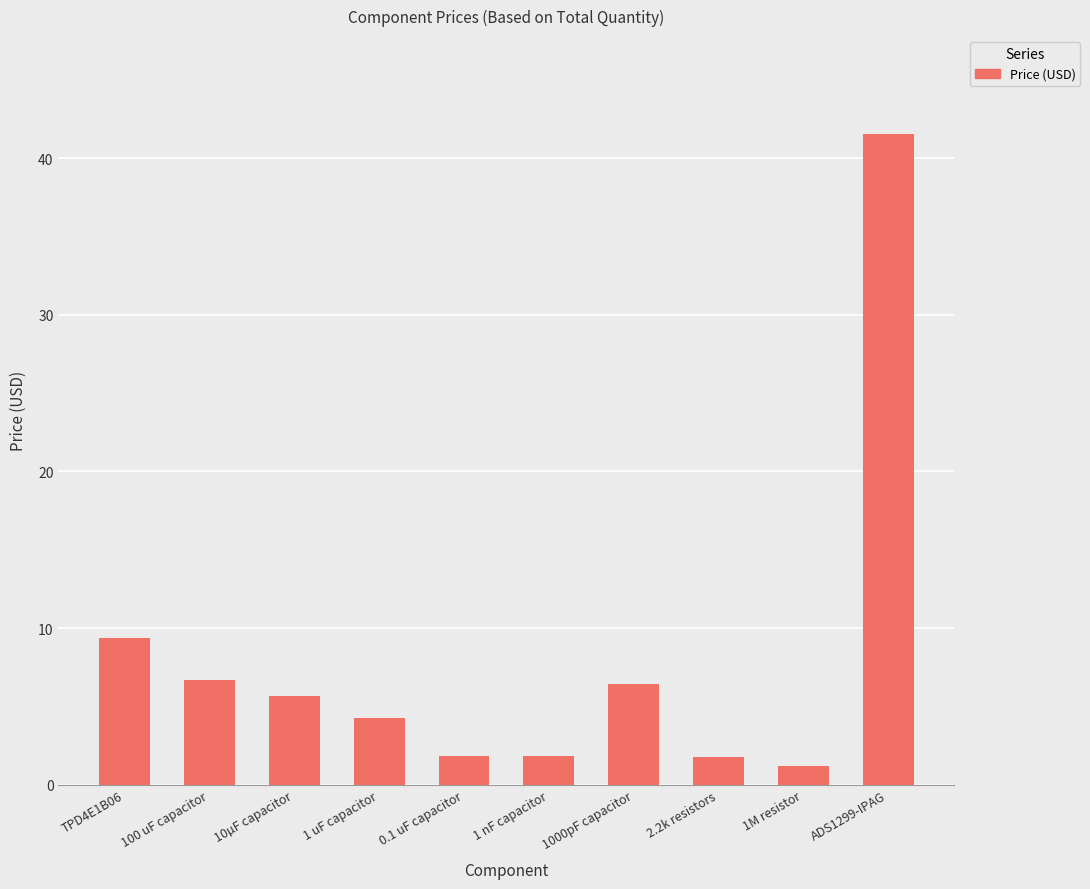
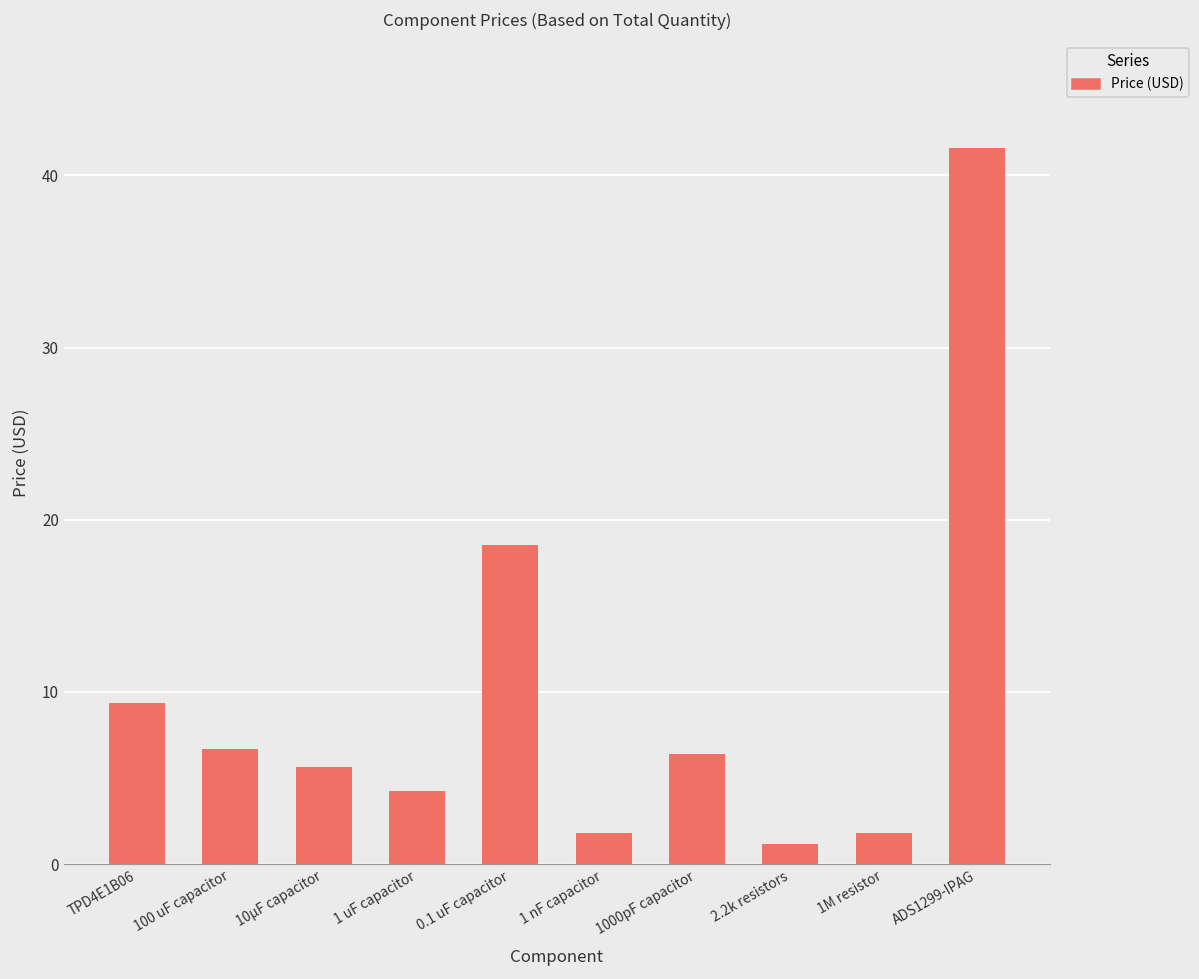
0.1 uF capacitor: 1.8 -> 18.6
2.2k resistors: 1.8 -> 1.2
1M resistor: 1.2 -> 1.8
